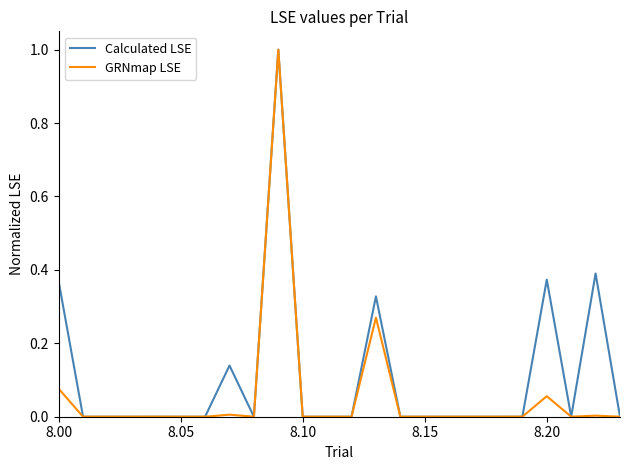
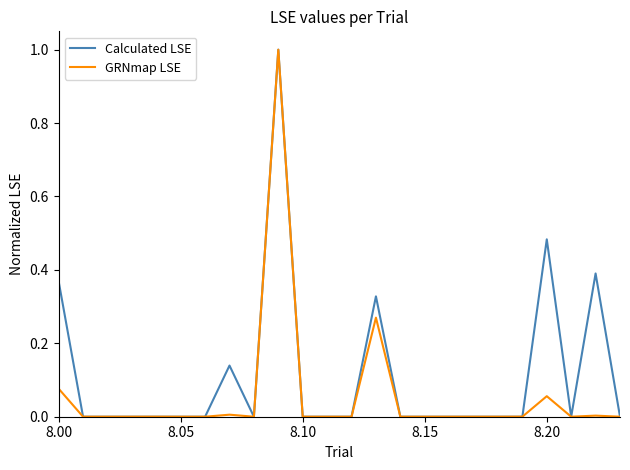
Calculated LSE, 8.20: 0.37 -> 0.48
